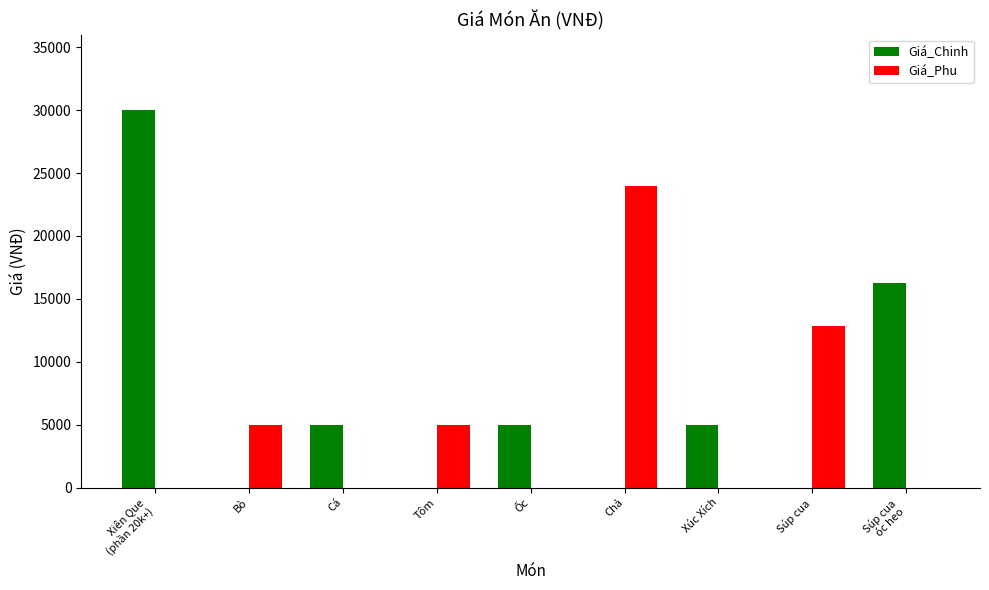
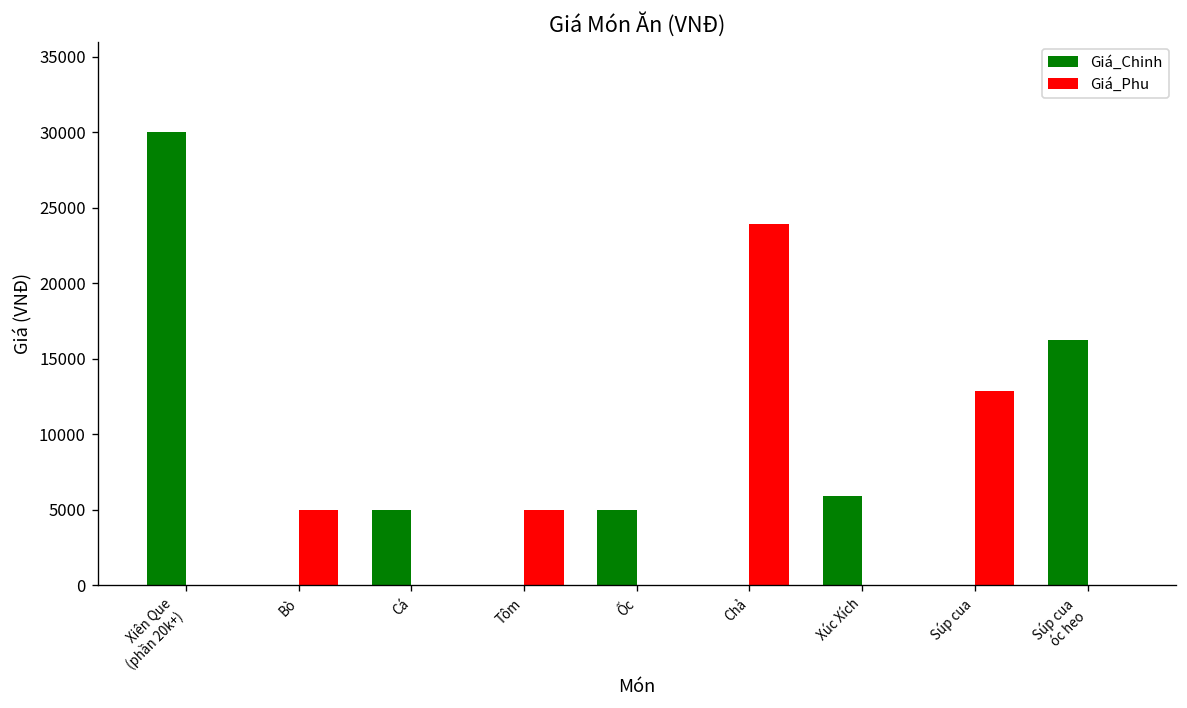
Giá_Chinh, Xúc Xích: 5000 -> 5900
